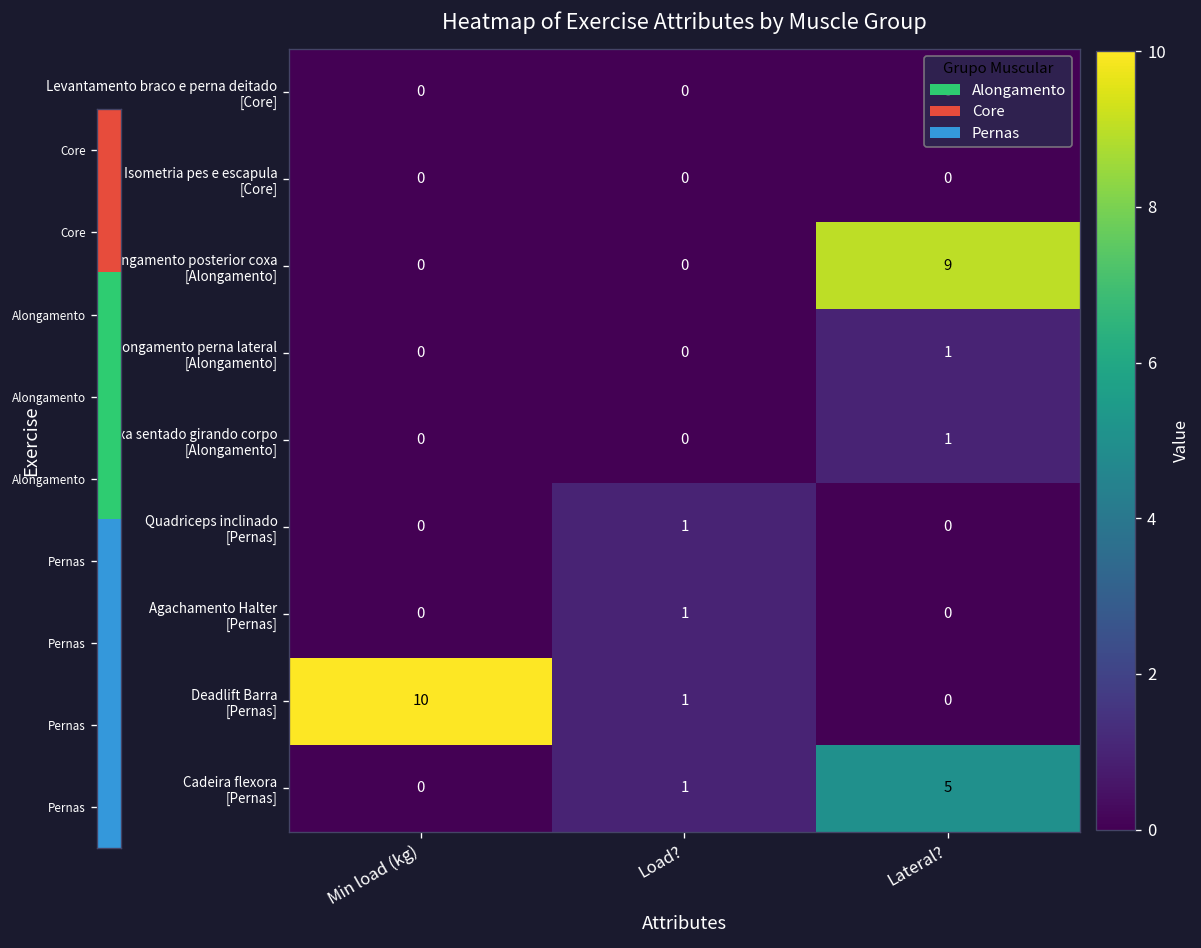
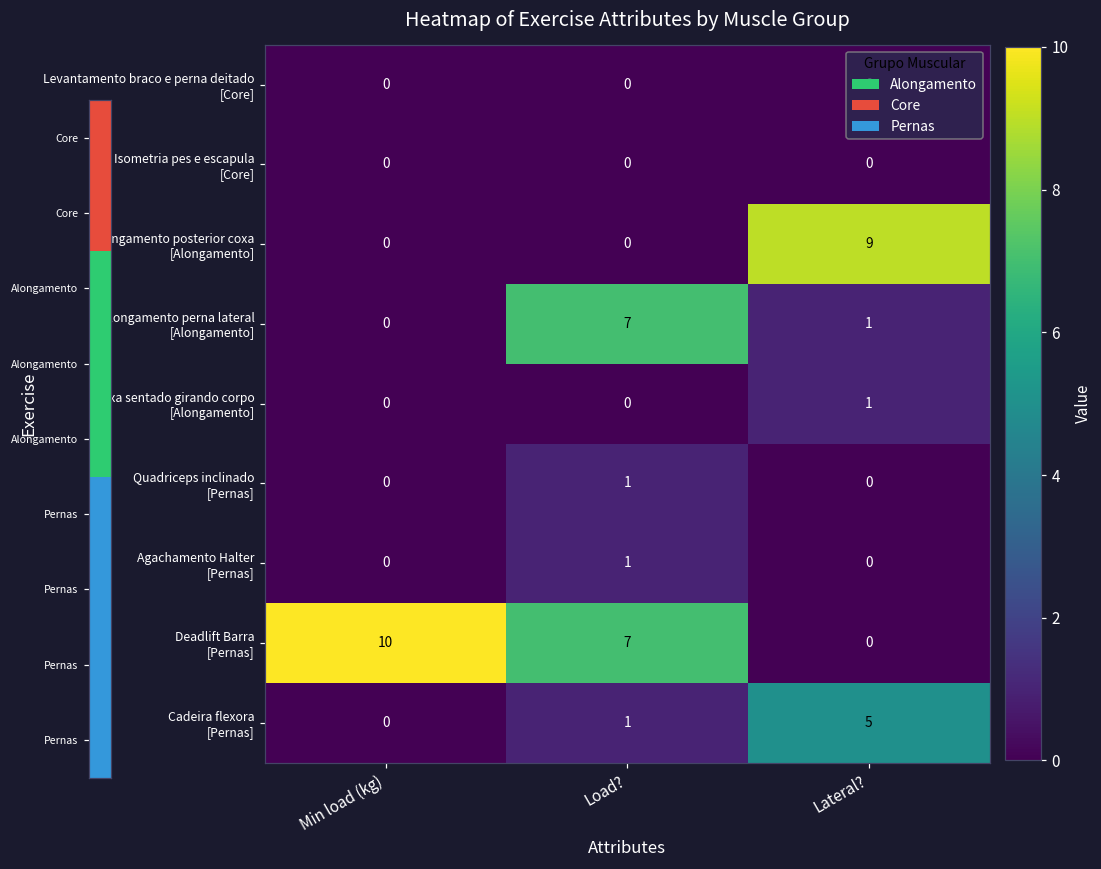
Heatmap of Exercise Attributes by Muscle Group, Alongamento perna lateral [Alongamento], Load?: 0 -> 7
Heatmap of Exercise Attributes by Muscle Group, Deadlift Barra [Pernas], Load?: 1 -> 7
